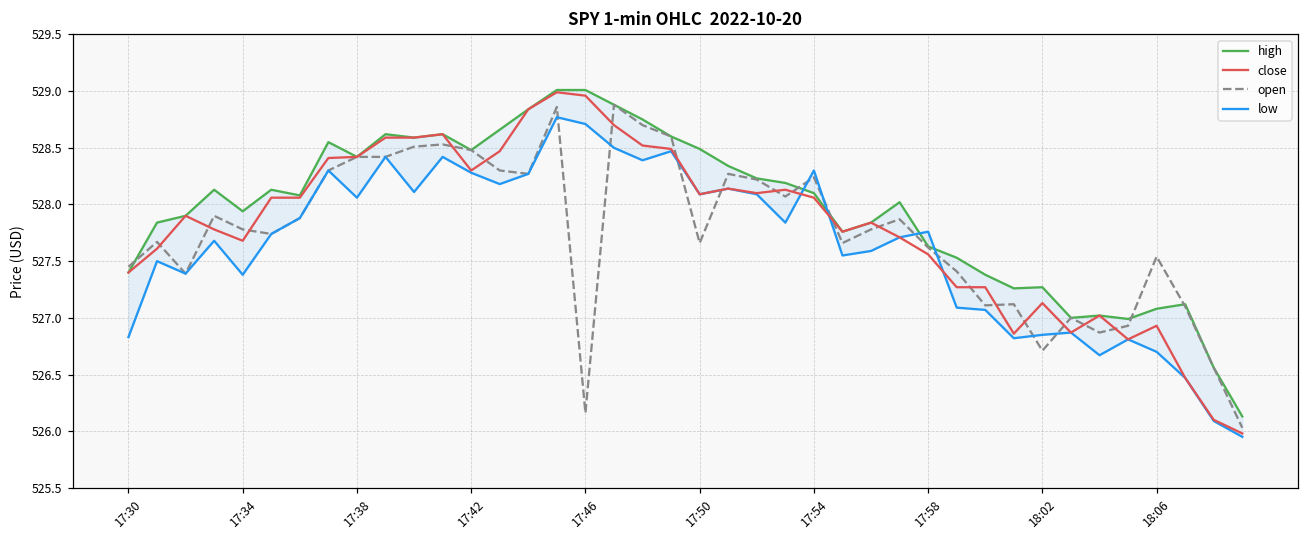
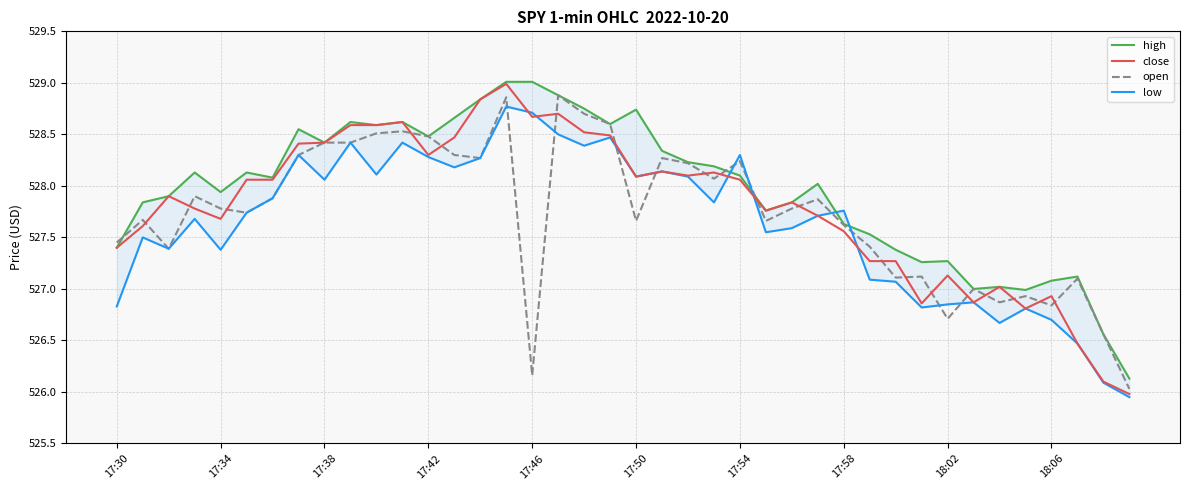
close, 17:46: 528.96 -> 528.67
high, 17:50: 528.49 -> 528.74
open, 18:06: 527.54 -> 526.84
